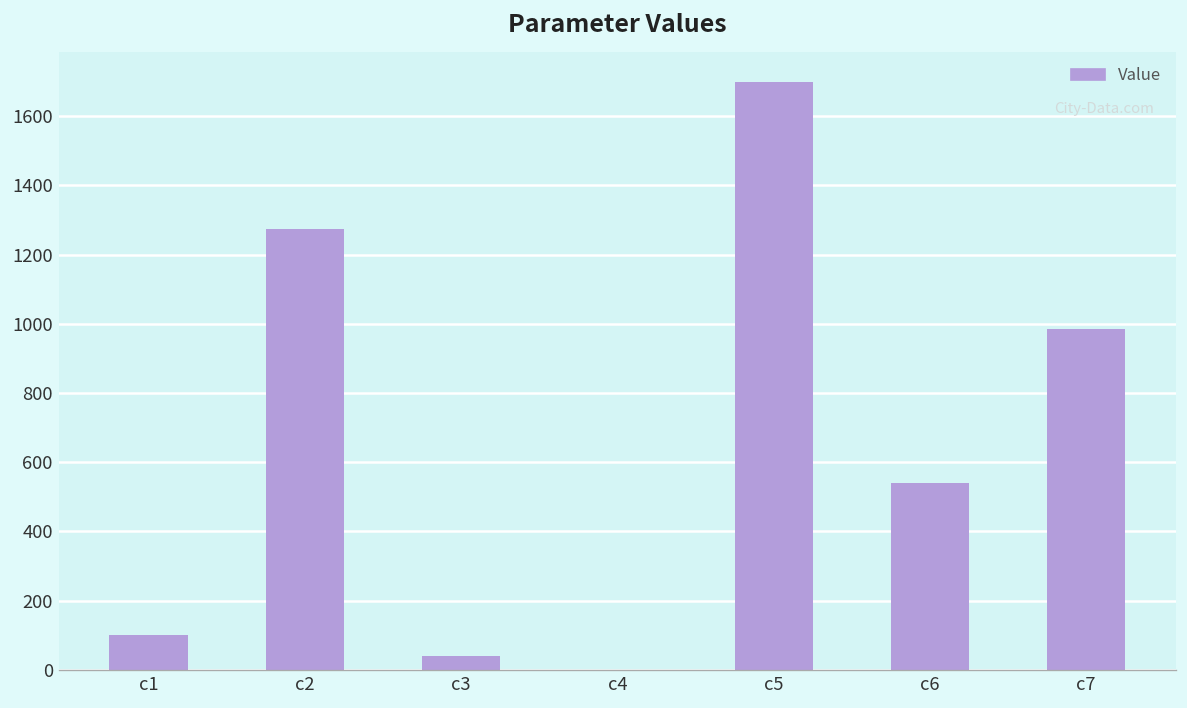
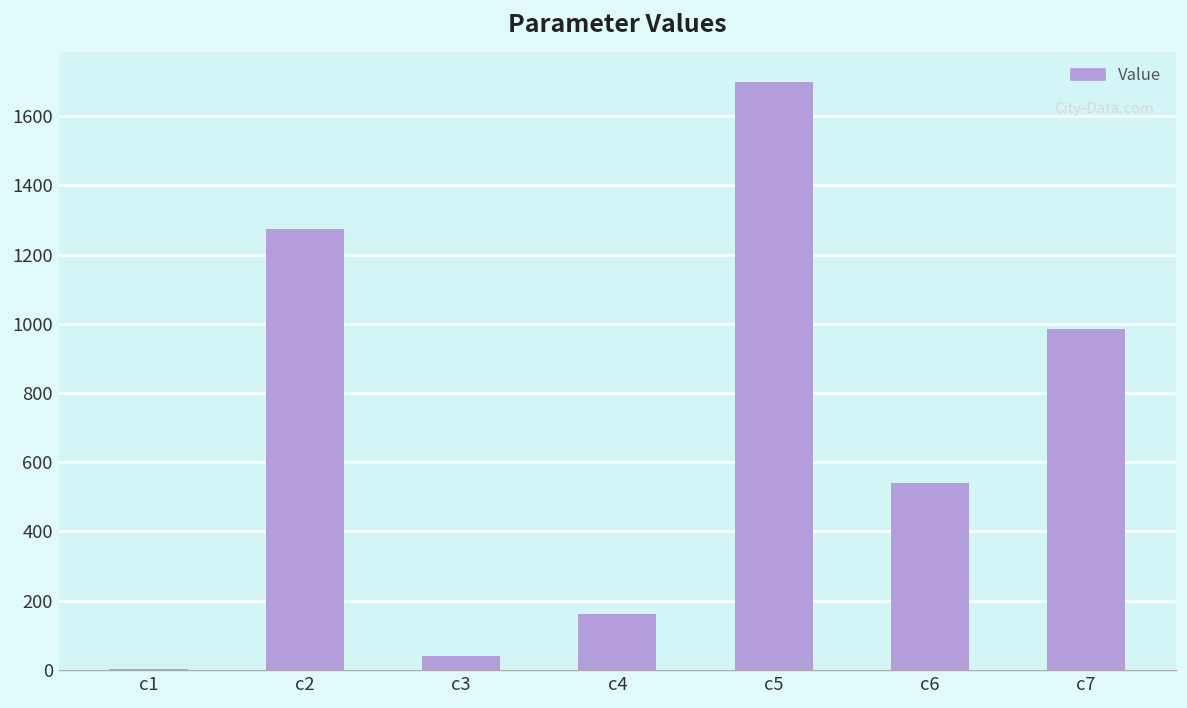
c1: 100 -> 0
c4: 0 -> 160
